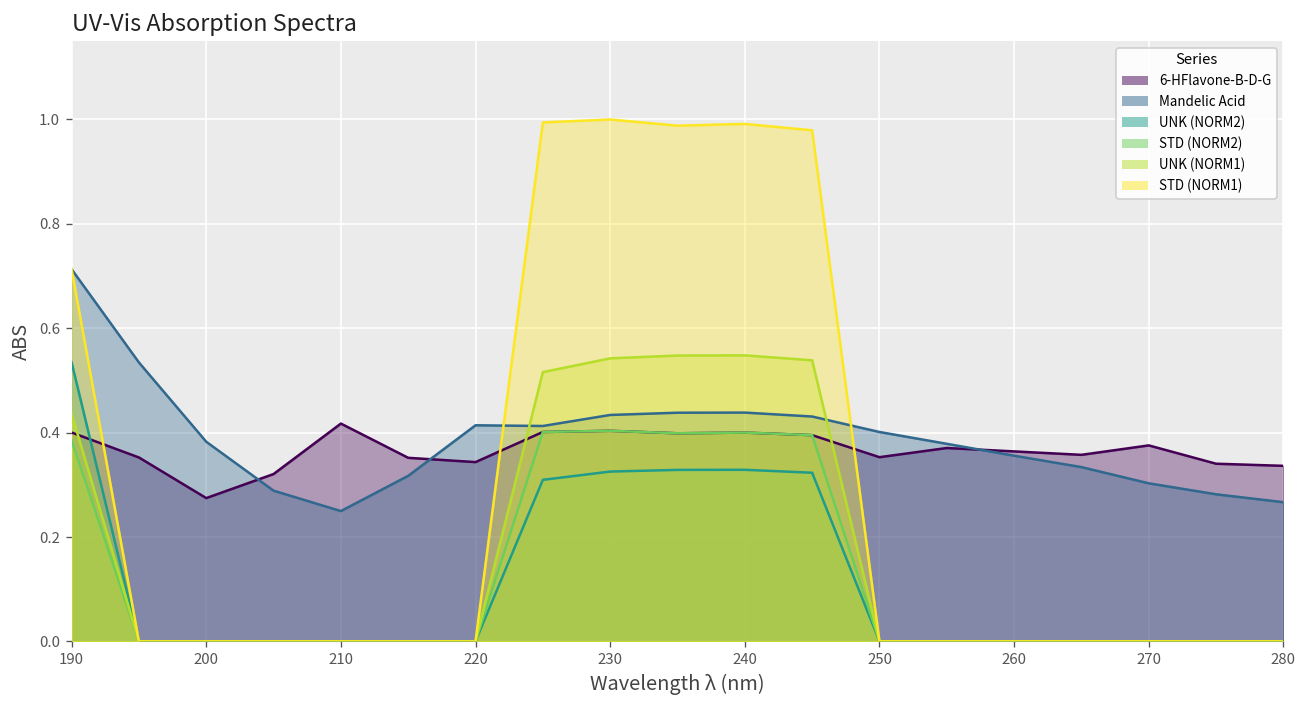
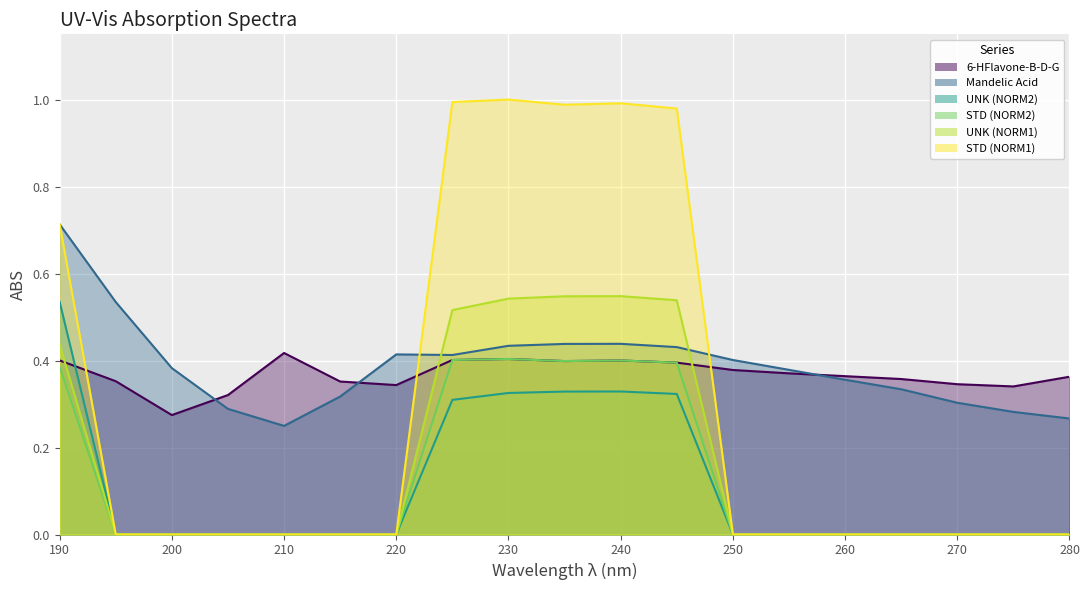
6-HFlavone-B-D-G, 250: 0.35 -> 0.38
6-HFlavone-B-D-G, 270: 0.38 -> 0.35
6-HFlavone-B-D-G, 280: 0.34 -> 0.36
